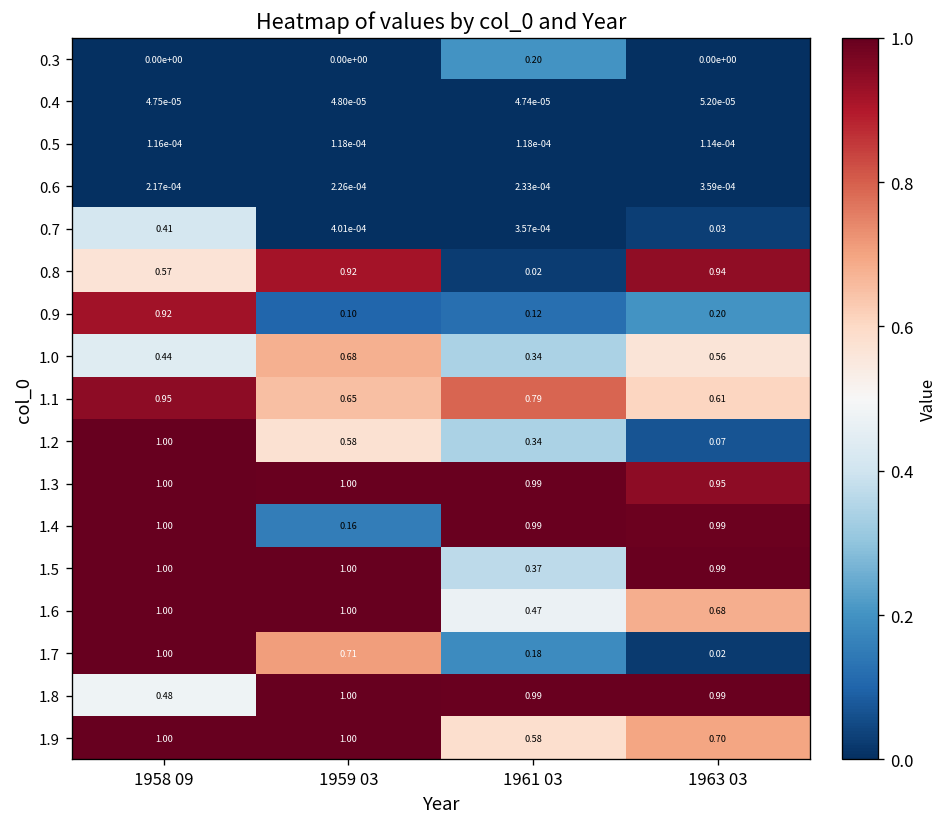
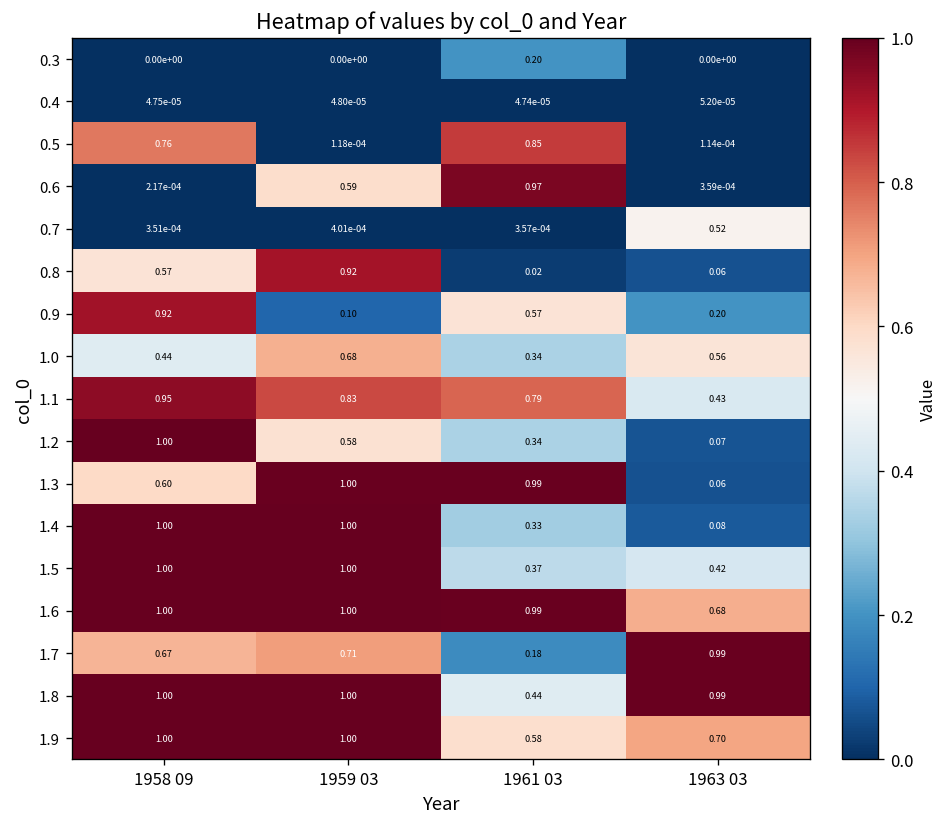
0.5, 1958 09: 1.16e-04 -> 0.76
0.5, 1961 03: 1.18e-04 -> 0.85
0.6, 1959 03: 2.26e-04 -> 0.59
0.6, 1961 03: 2.33e-04 -> 0.97
0.7, 1958 09: 0.41 -> 3.51e-04
0.7, 1963 03: 0.03 -> 0.52
0.8, 1963 03: 0.94 -> 0.06
0.9, 1961 03: 0.12 -> 0.57
1.1, 1959 03: 0.65 -> 0.83
1.1, 1963 03: 0.61 -> 0.43
1.3, 1958 09: 1.00 -> 0.60
1.3, 1963 03: 0.95 -> 0.06
1.4, 1959 03: 0.16 -> 1.00
1.4, 1961 03: 0.99 -> 0.33
1.4, 1963 03: 0.99 -> 0.08
1.5, 1963 03: 0.99 -> 0.42
1.6, 1961 03: 0.47 -> 0.99
1.7, 1958 09: 1.00 -> 0.67
1.7, 1963 03: 0.02 -> 0.99
1.8, 1958 09: 0.48 -> 1.00
1.8, 1961 03: 0.99 -> 0.44
